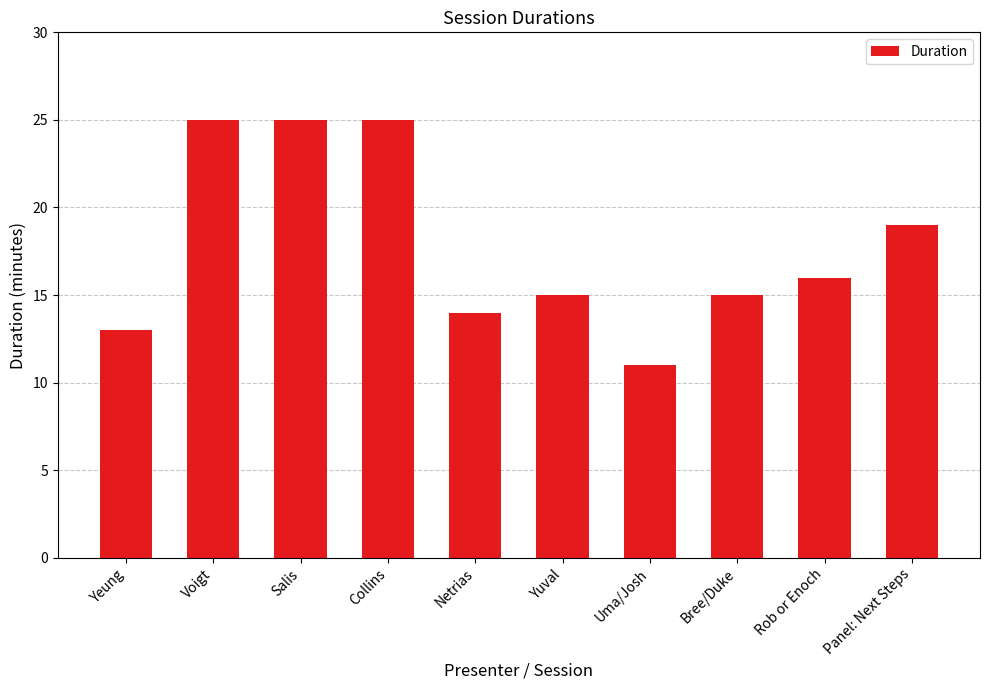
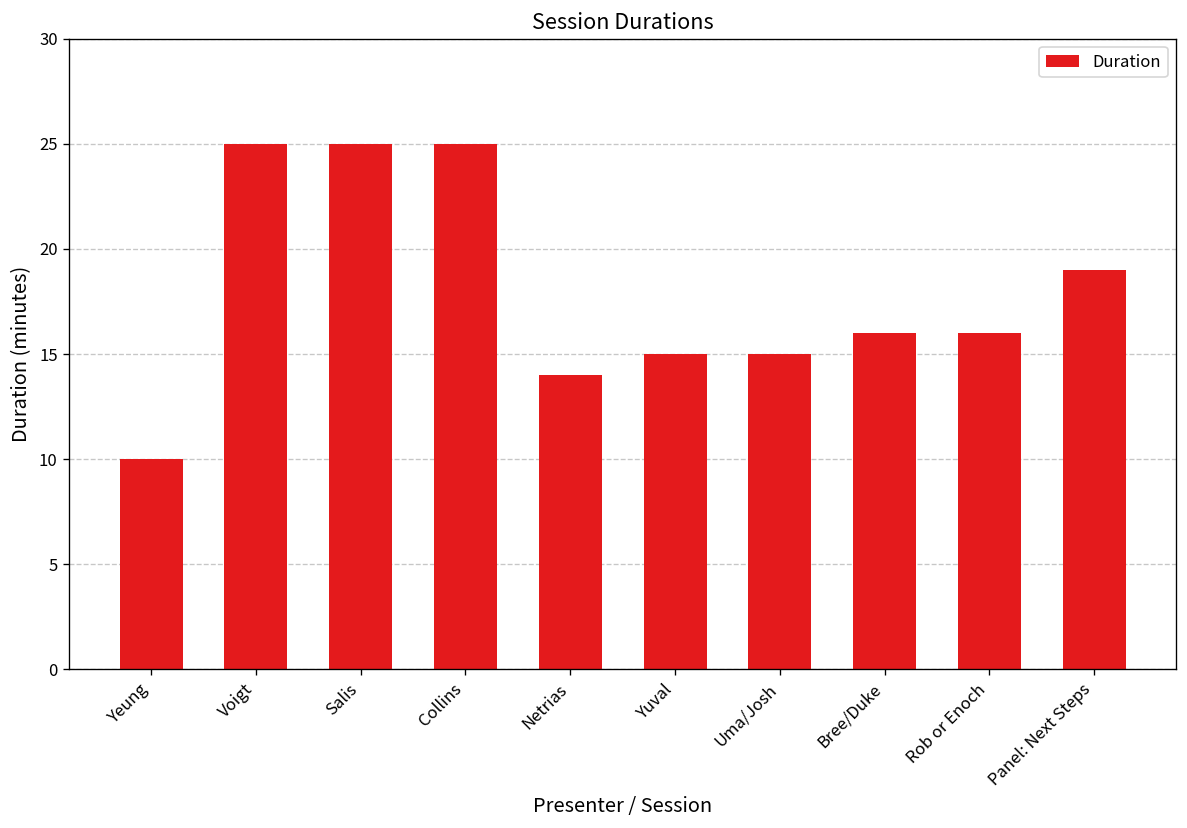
Yeung: 13 -> 10
Uma/Josh: 11 -> 15
Bree/Duke: 15 -> 16
